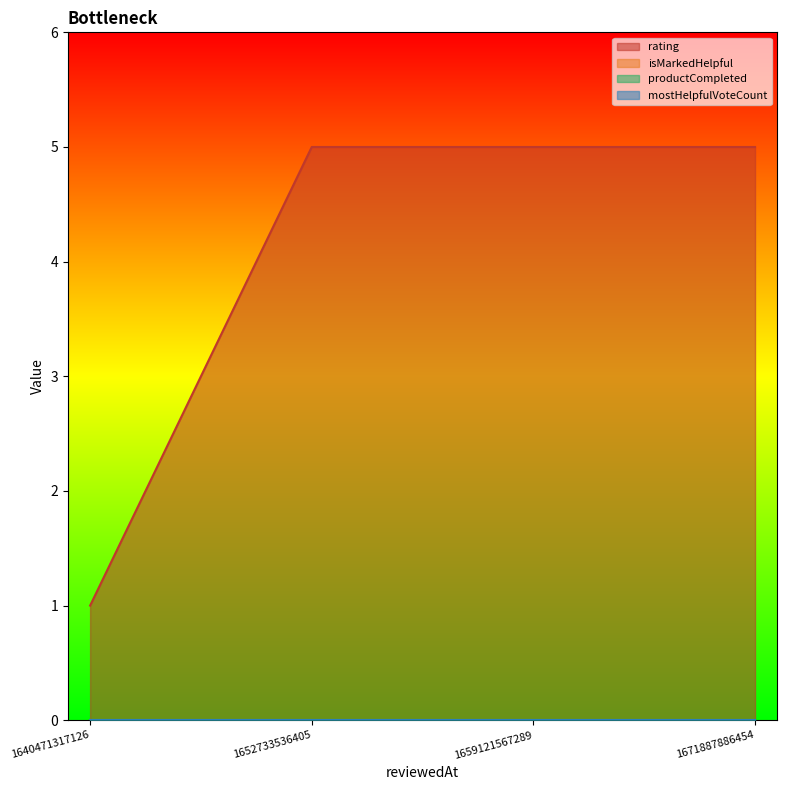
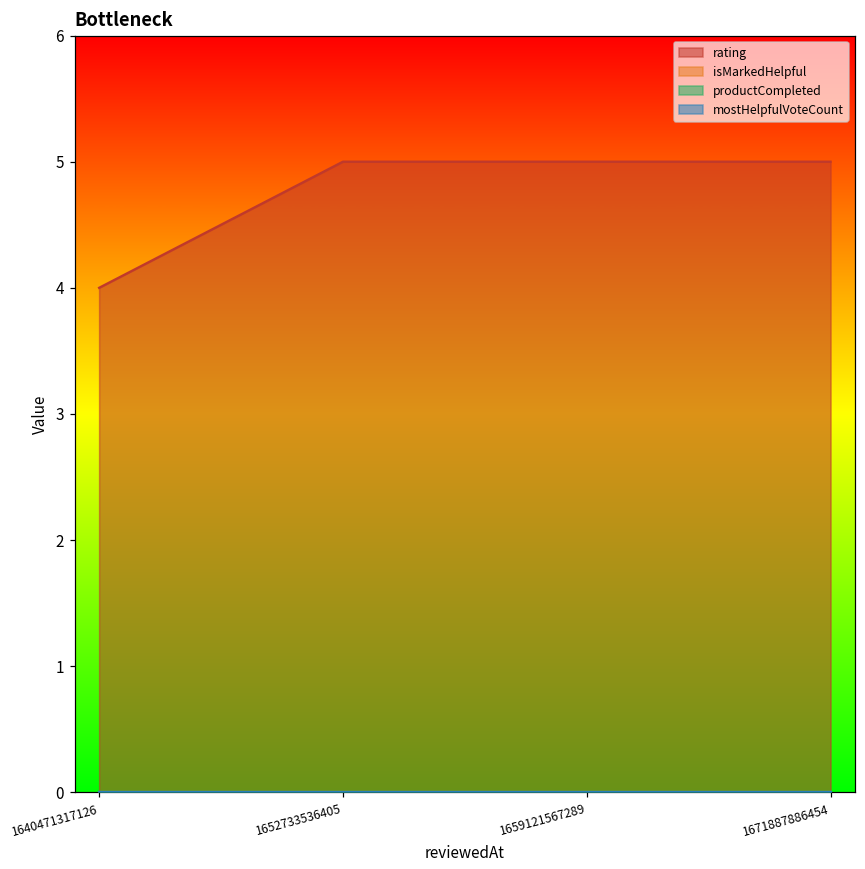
rating, 1640471317126: 1 -> 4
